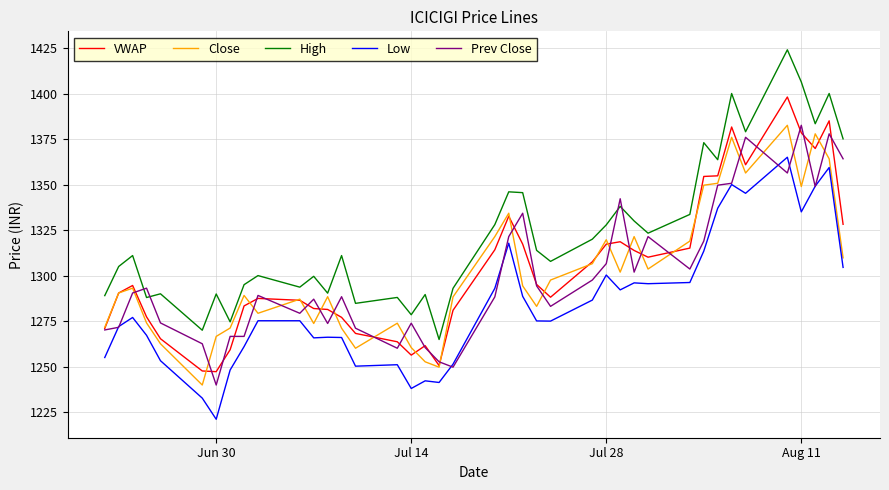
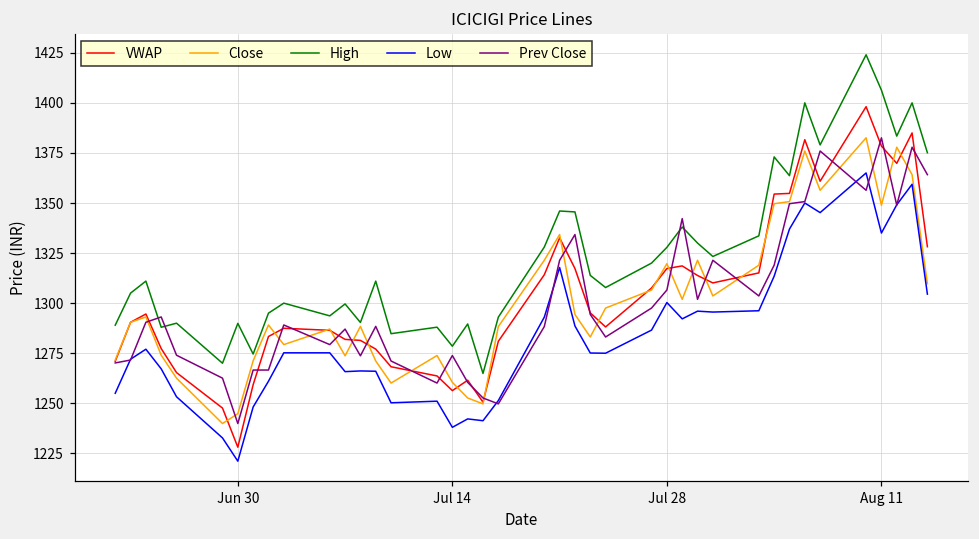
VWAP, Jun 30: 1247 -> 1228
Close, Jun 30: 1267 -> 1245
